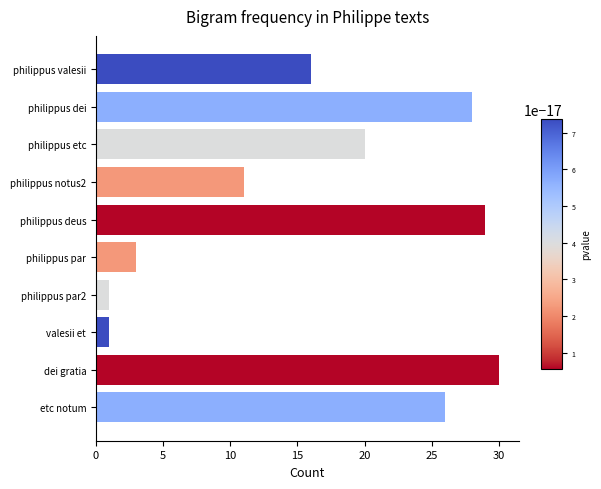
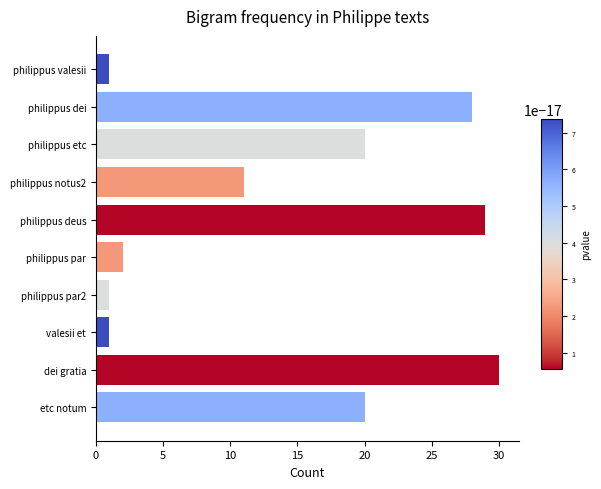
philippus valesii: 16 -> 1
philippus par: 3 -> 2
etc notum: 26 -> 20
